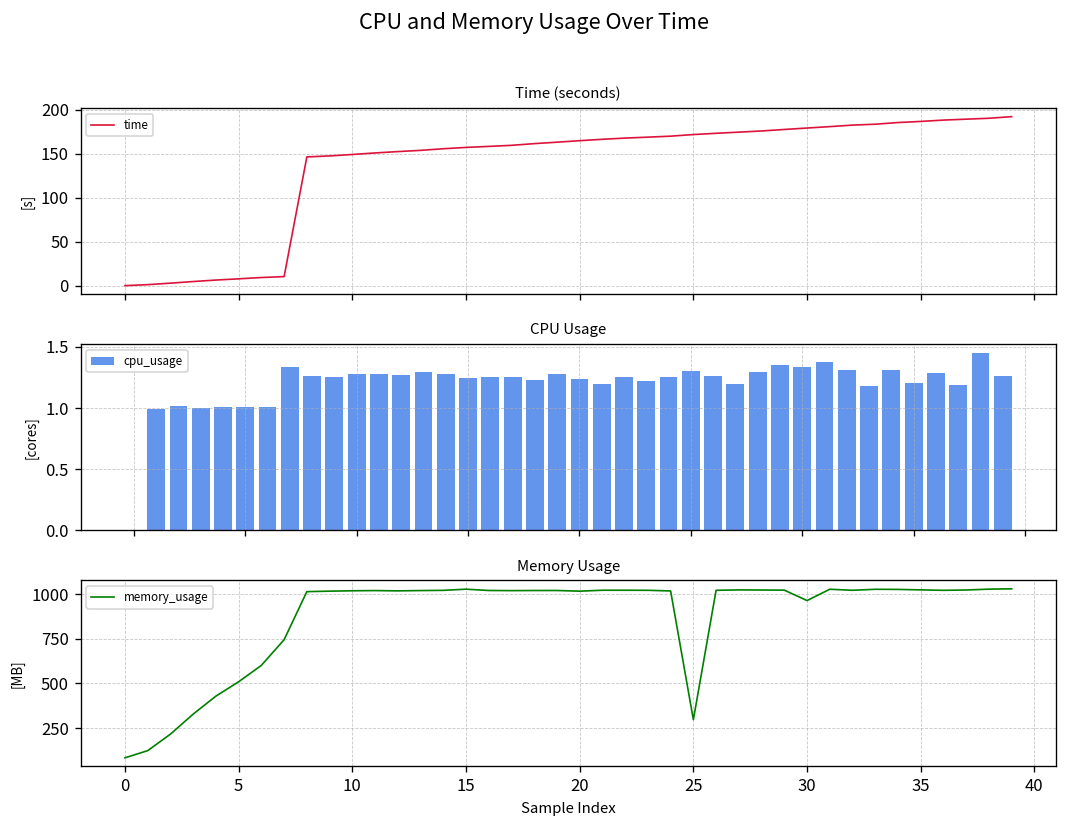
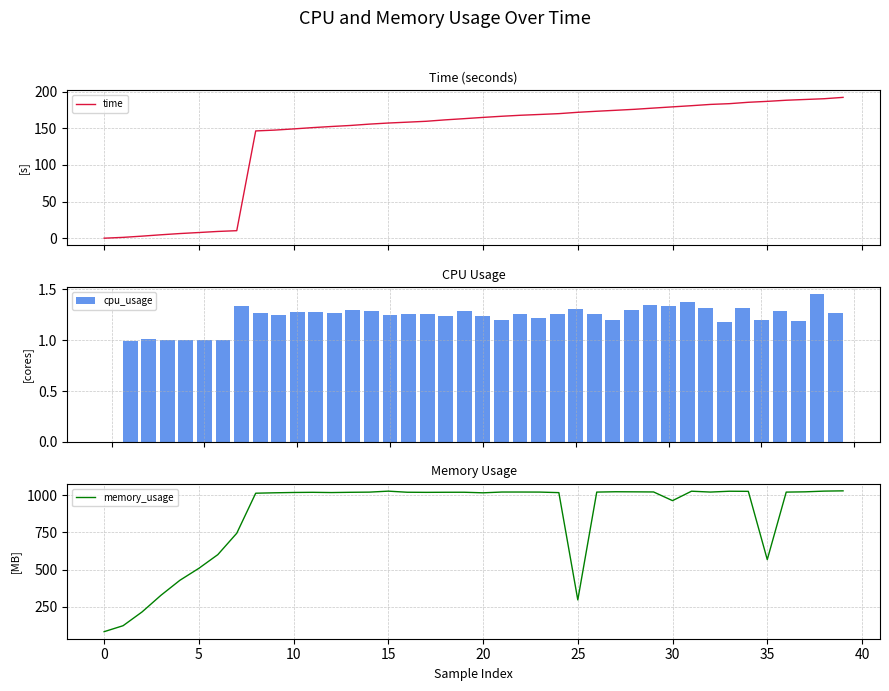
Memory Usage, 35: 1020 -> 570
